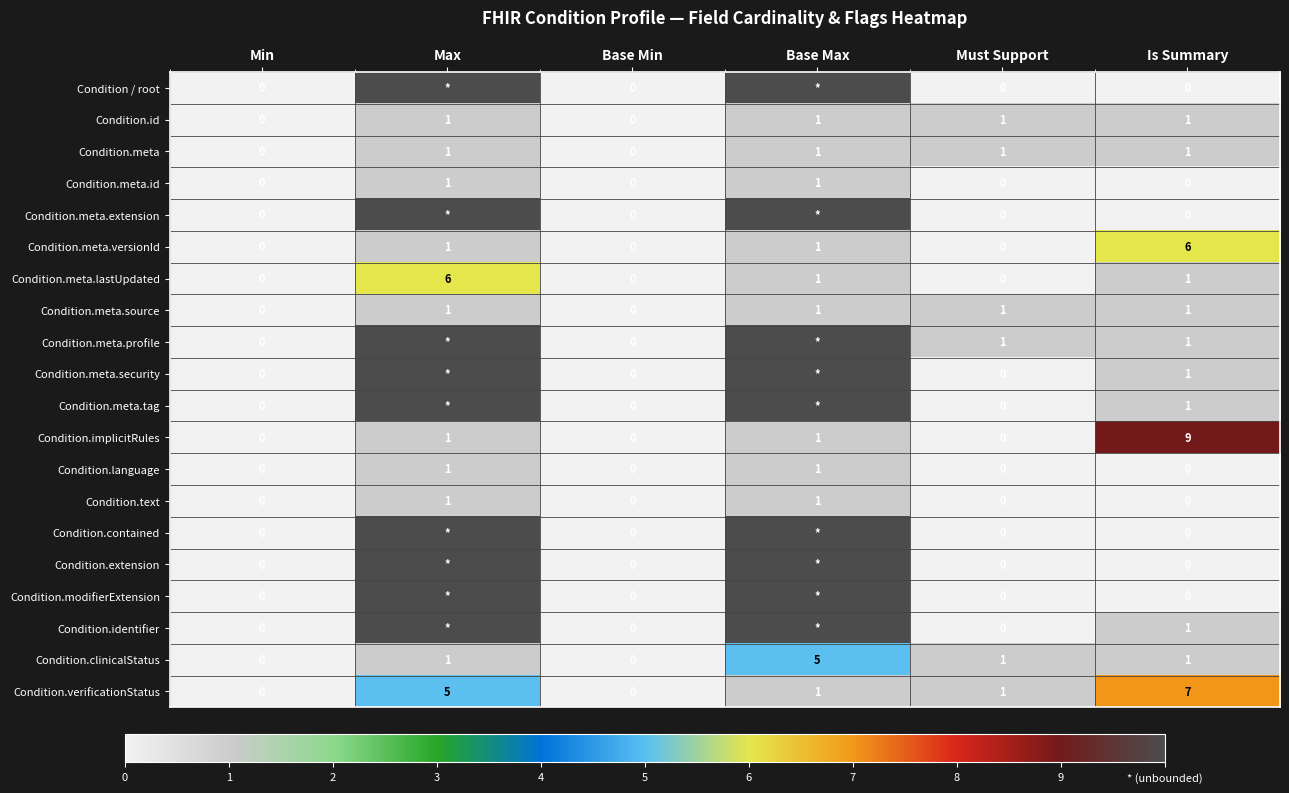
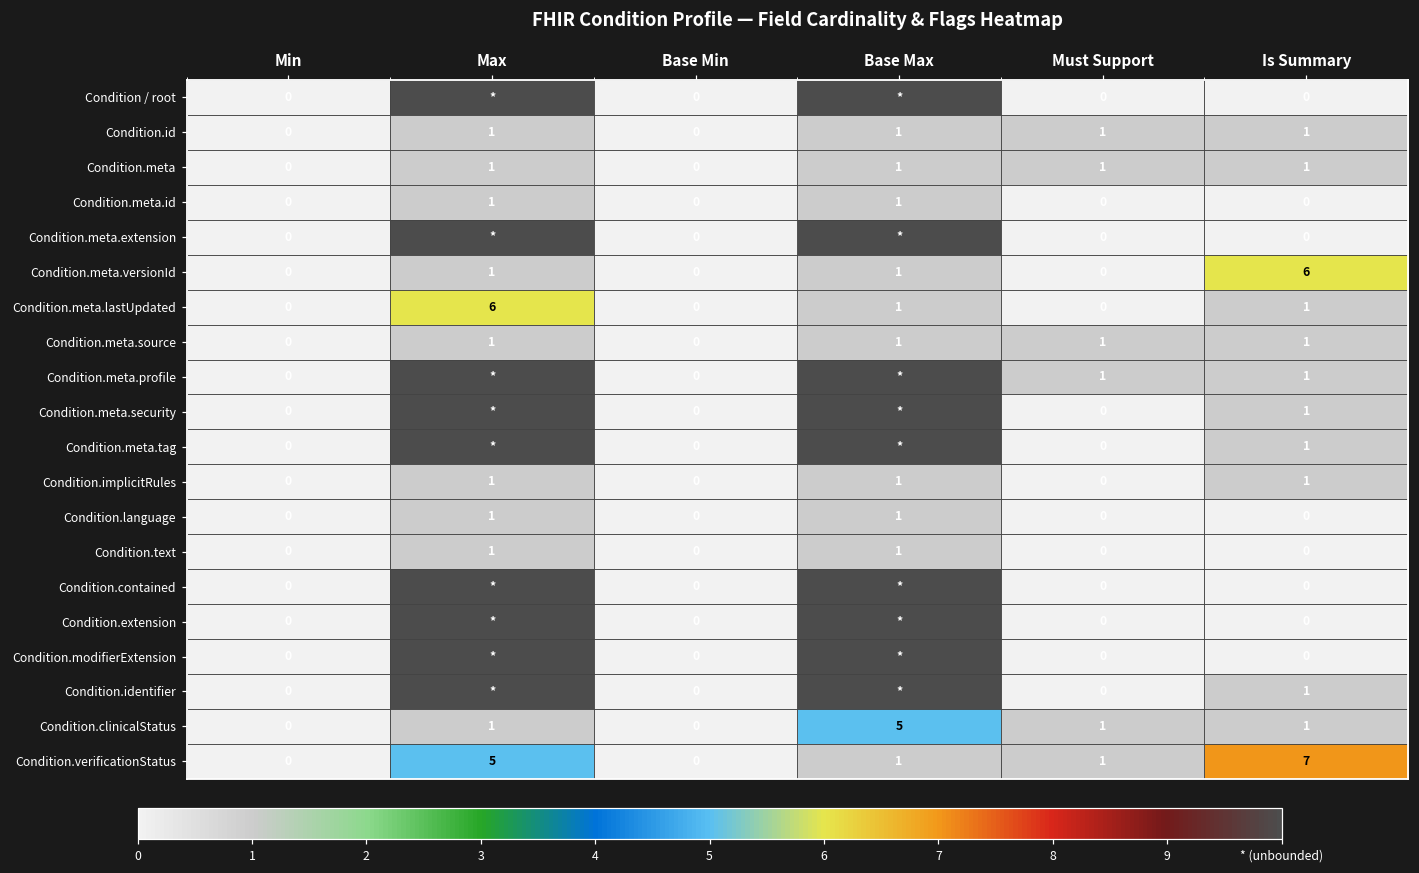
Condition.implicitRules, Is Summary: 9 -> 1
